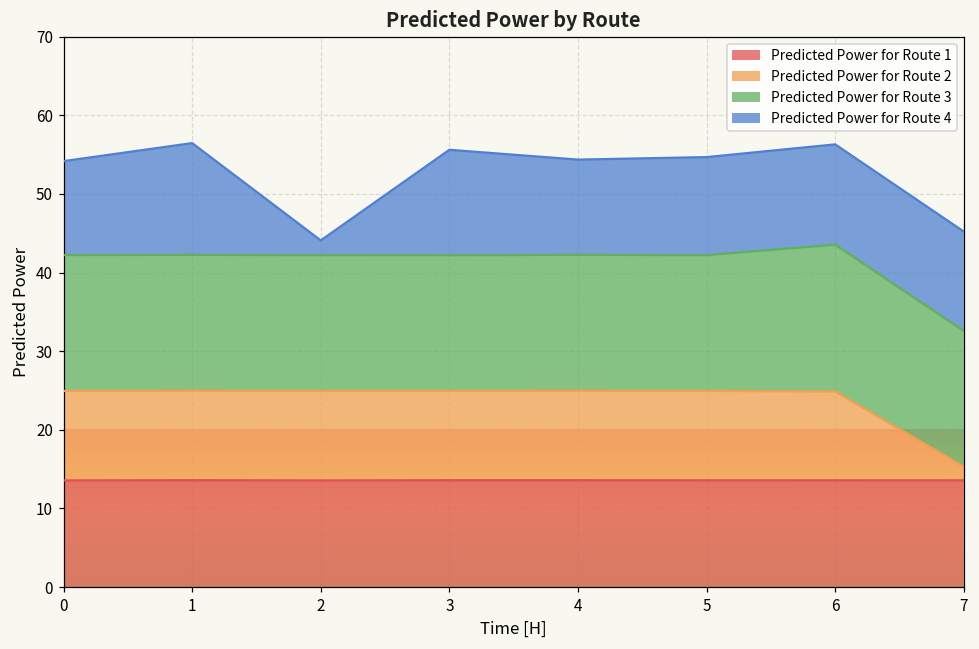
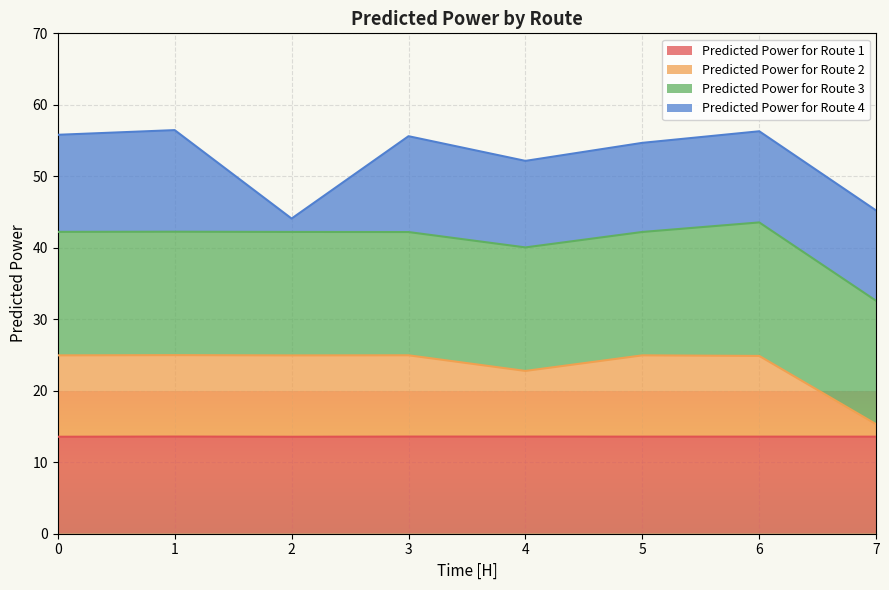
Predicted Power for Route 4, 0: 12 -> 14
Predicted Power for Route 2, 4: 11 -> 9
